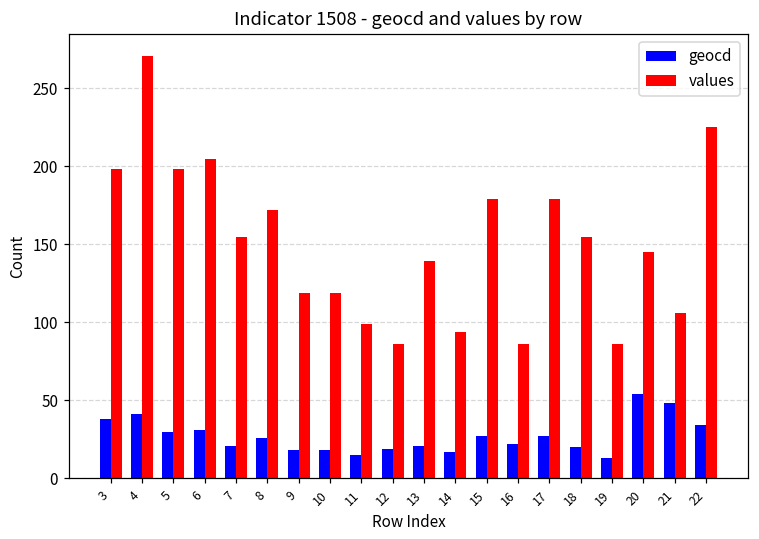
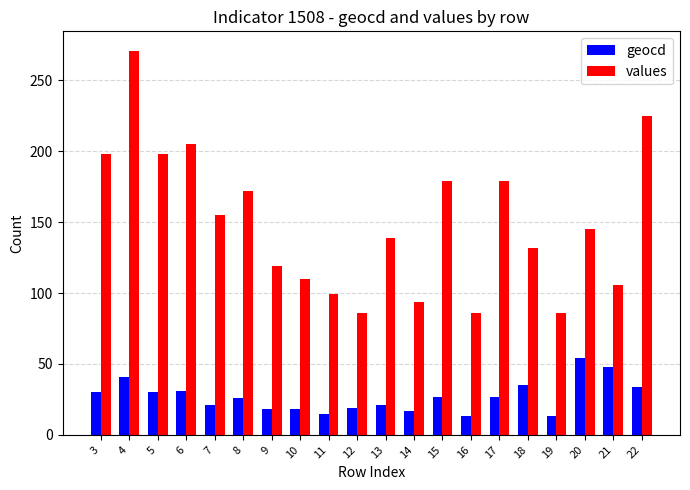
geocd, 3: 38 -> 30
values, 10: 119 -> 110
geocd, 16: 22 -> 13
geocd, 18: 20 -> 35
values, 18: 155 -> 132
